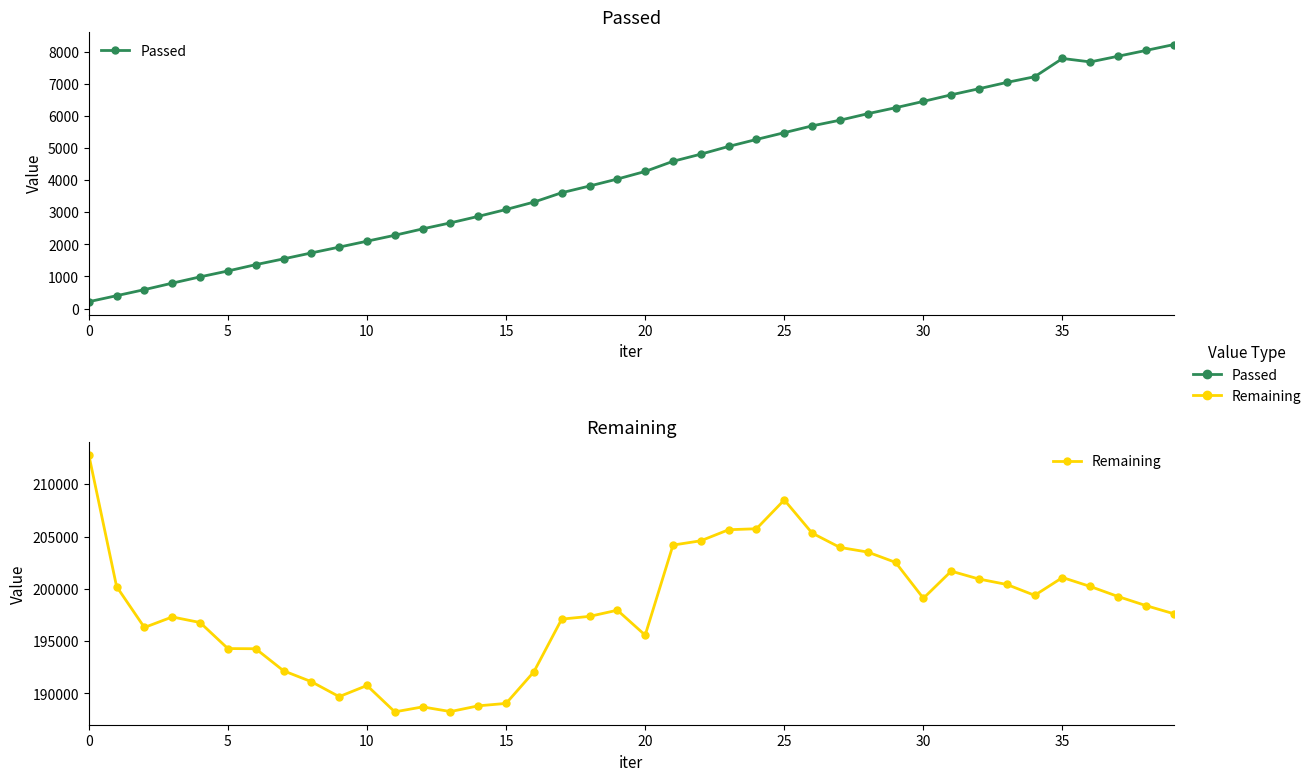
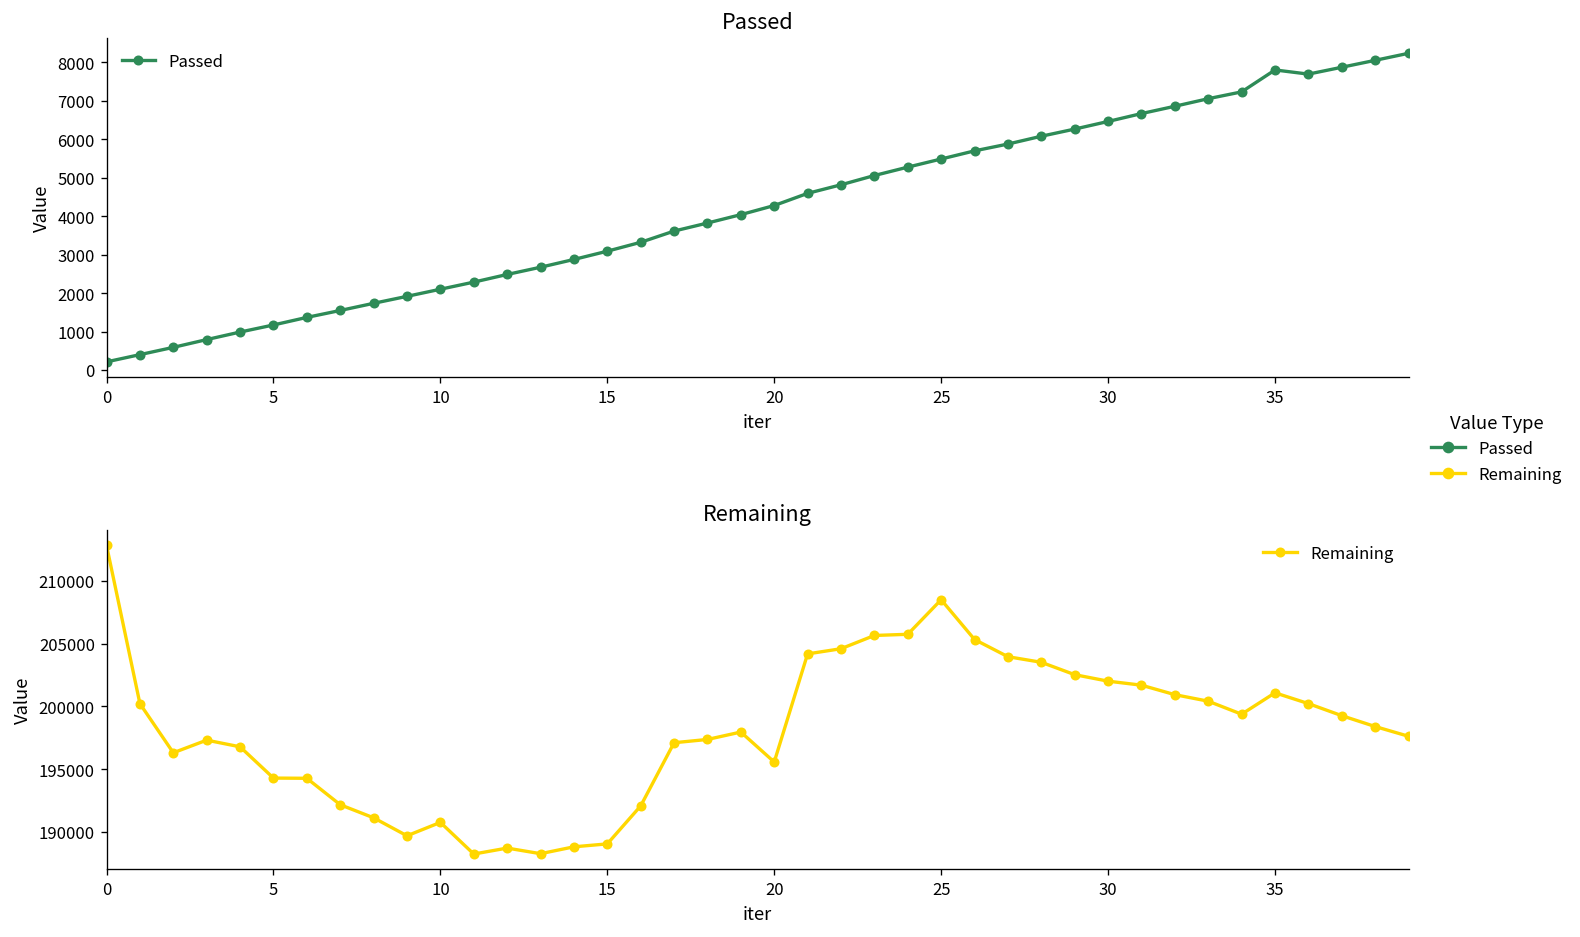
Remaining, 30: 199100 -> 202000
